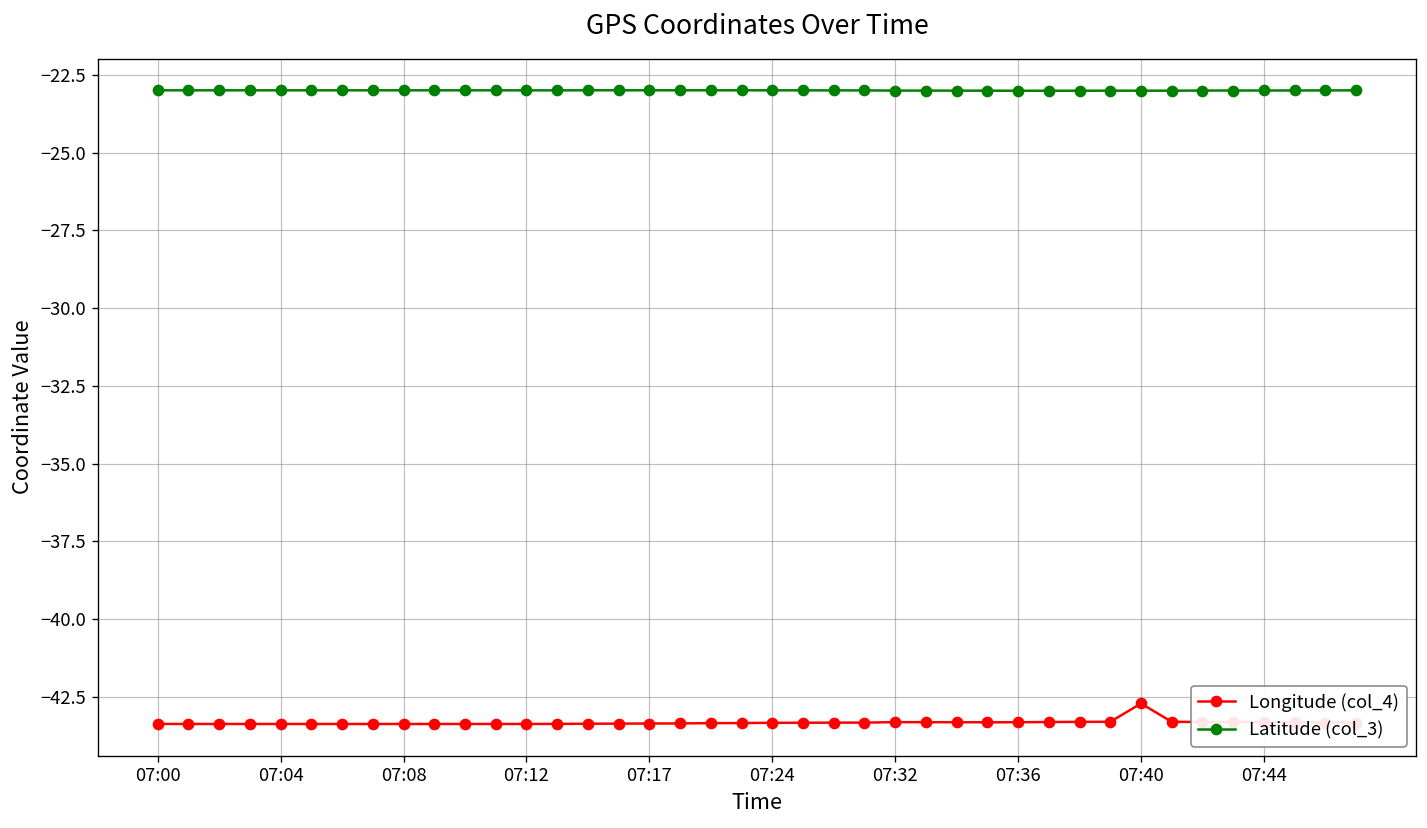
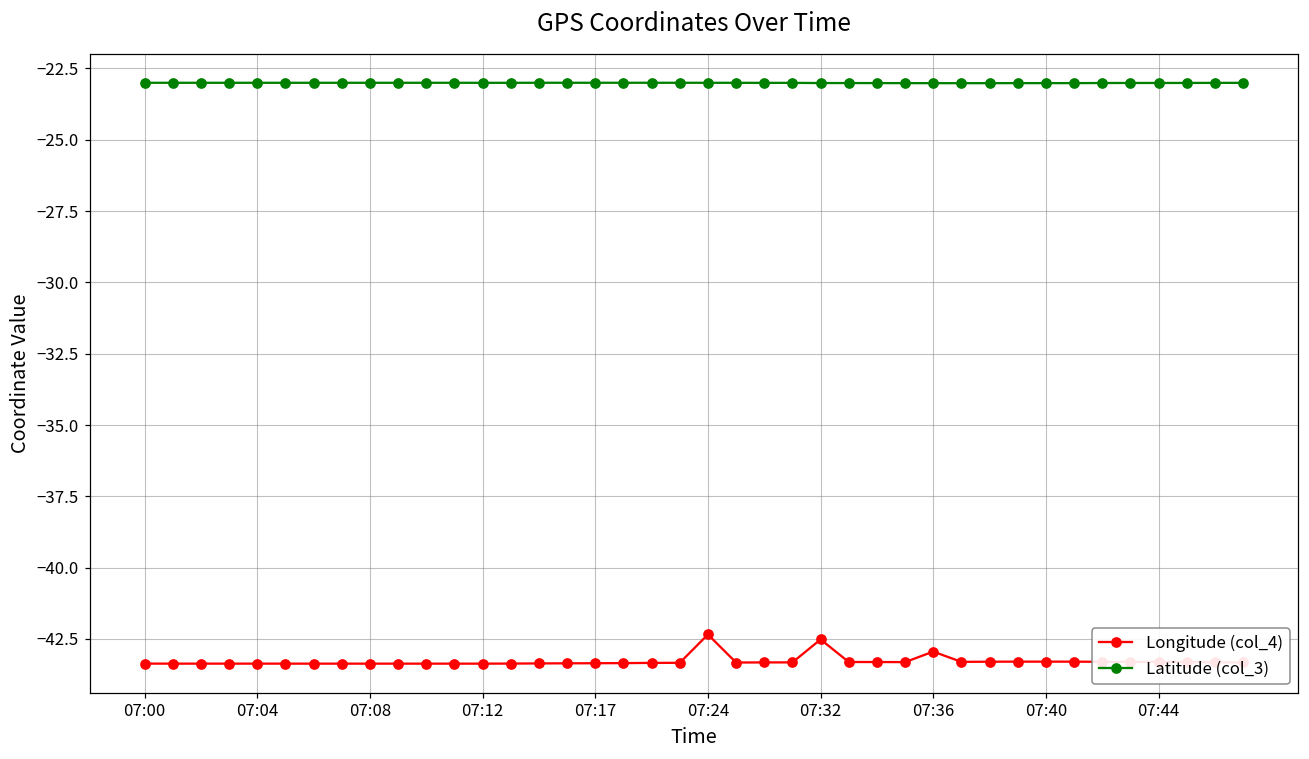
Longitude (col_4), 07:24: -43.3 -> -42.3
Longitude (col_4), 07:32: -43.3 -> -42.5
Longitude (col_4), 07:36: -43.3 -> -42.9
Longitude (col_4), 07:40: -42.7 -> -43.3
